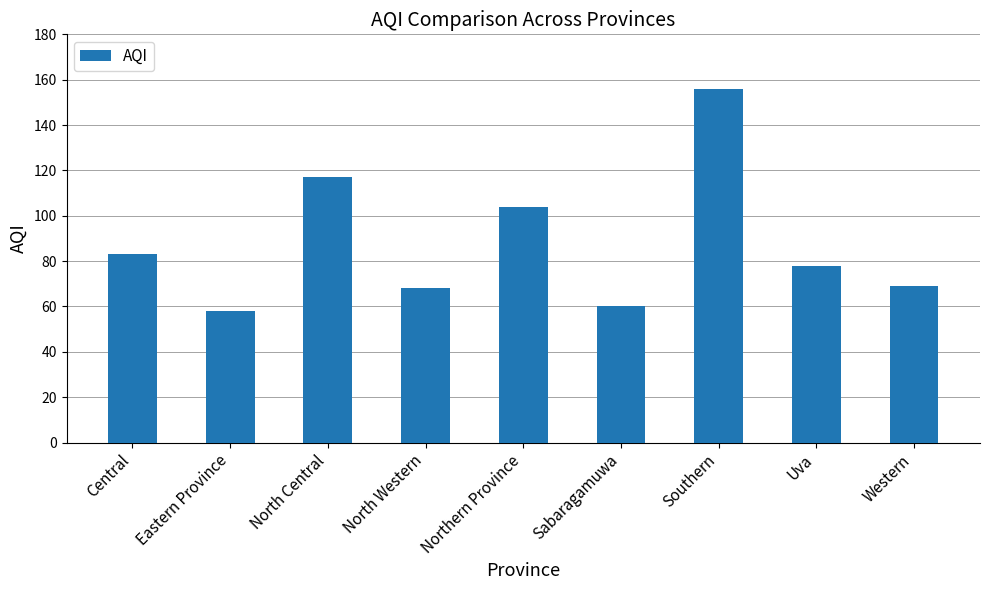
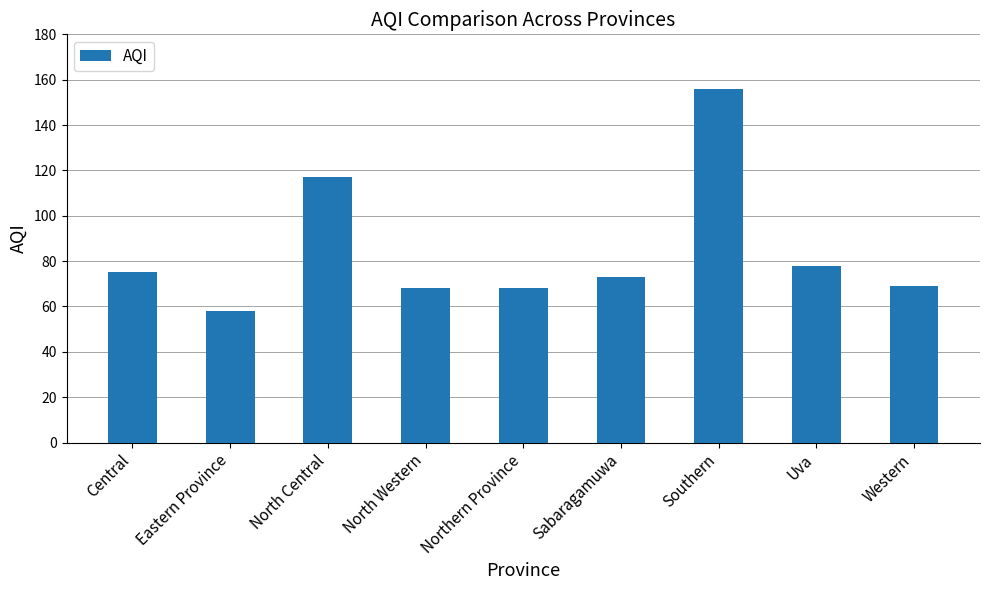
Central: 83 -> 75
Northern Province: 104 -> 68
Sabaragamuwa: 60 -> 73
